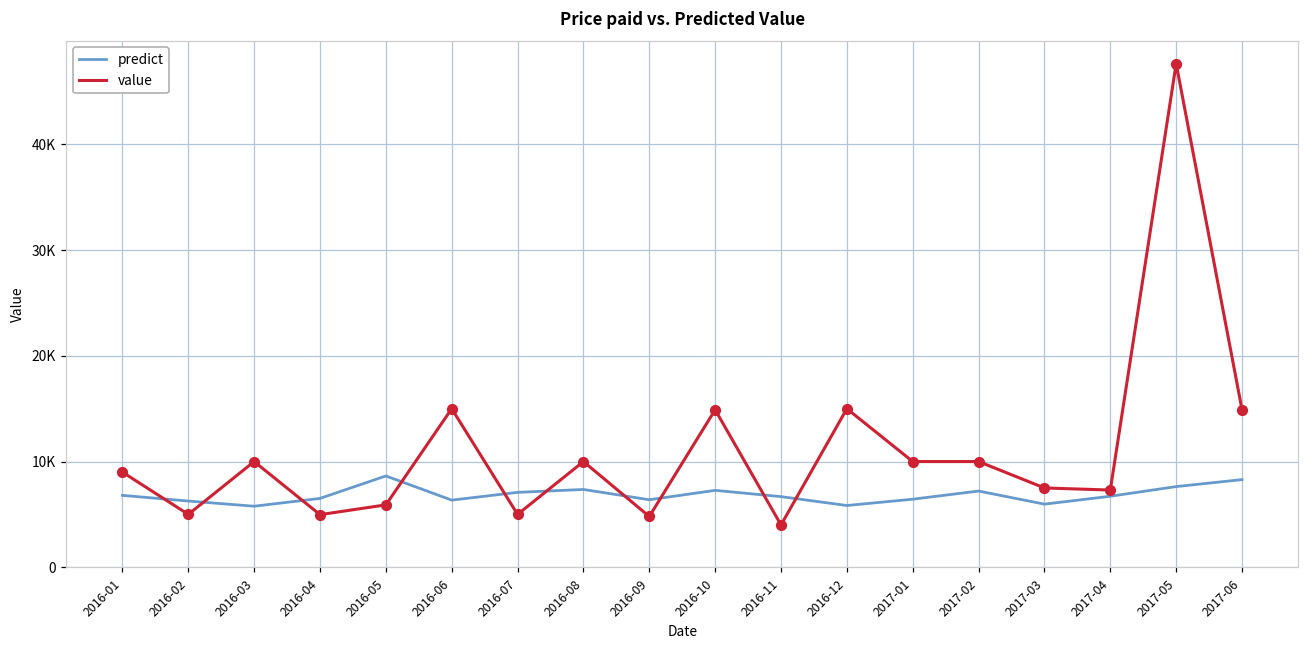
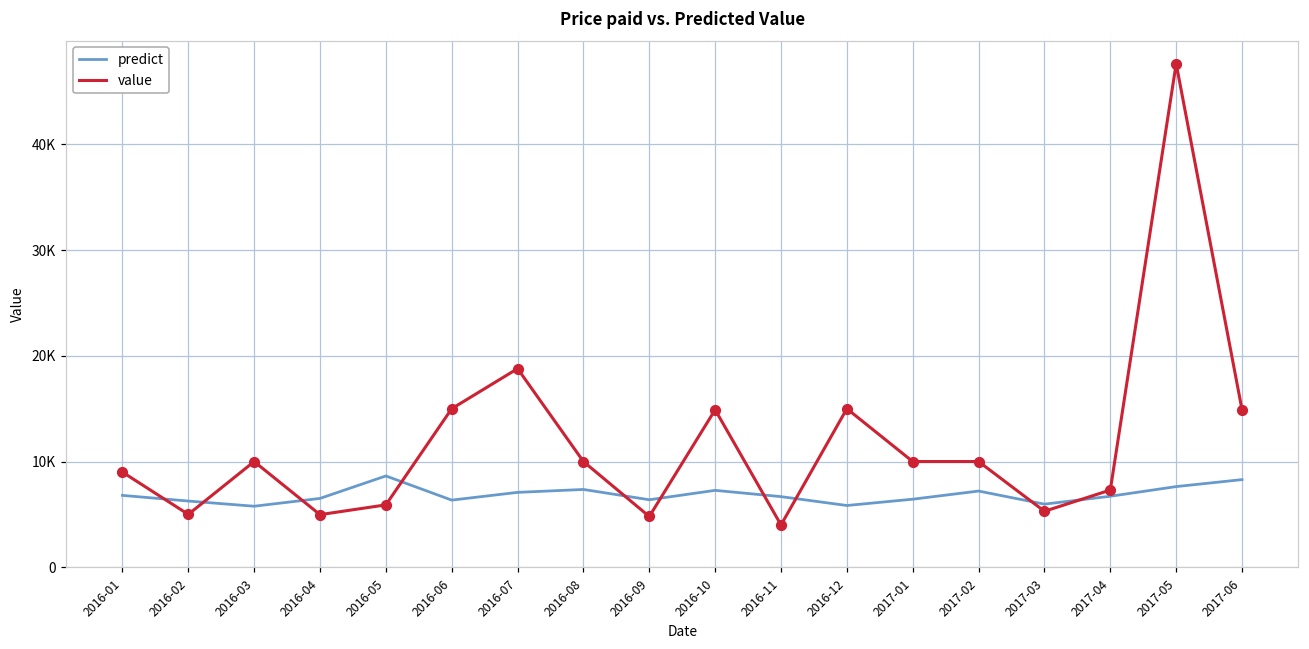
value, 2016-07: 5000 -> 19000
value, 2017-03: 8000 -> 5000
